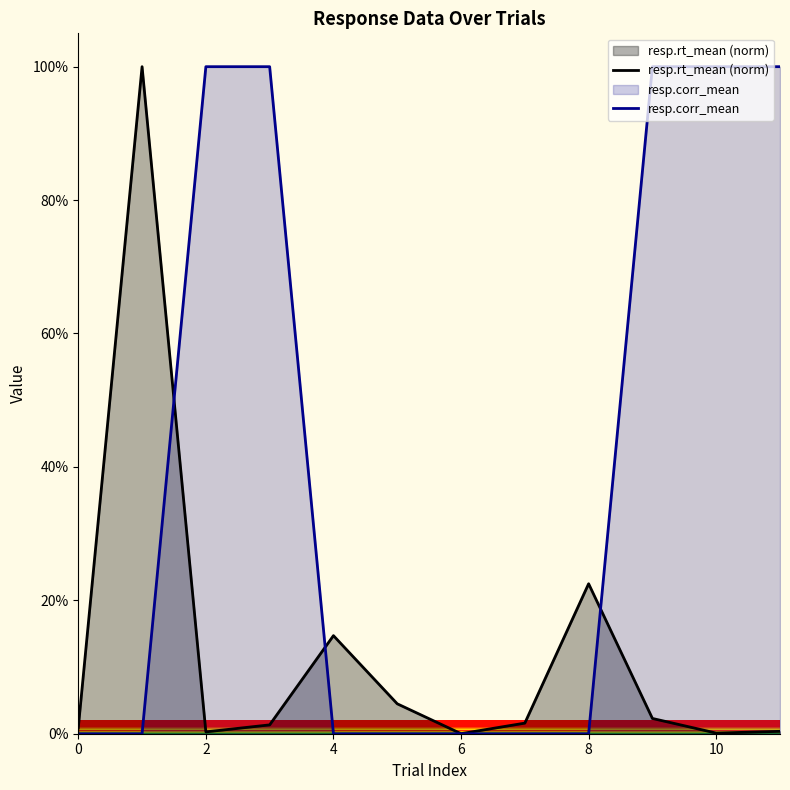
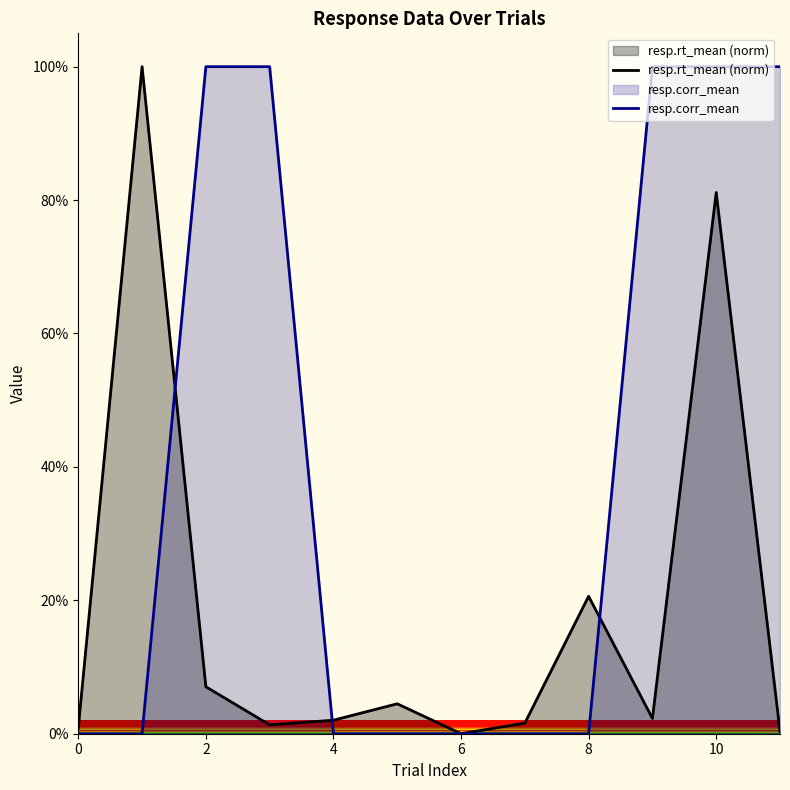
resp.rt_mean (norm), 2: 0% -> 7%
resp.rt_mean (norm), 4: 15% -> 2%
resp.rt_mean (norm), 8: 22% -> 21%
resp.rt_mean (norm), 10: 0% -> 81%
